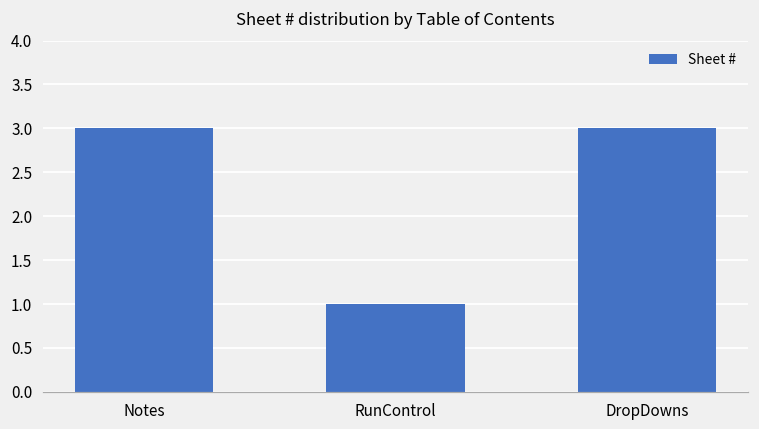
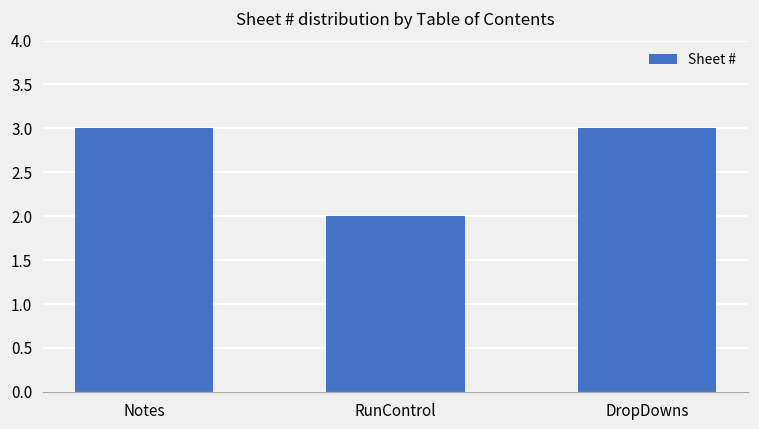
RunControl: 1 -> 2
